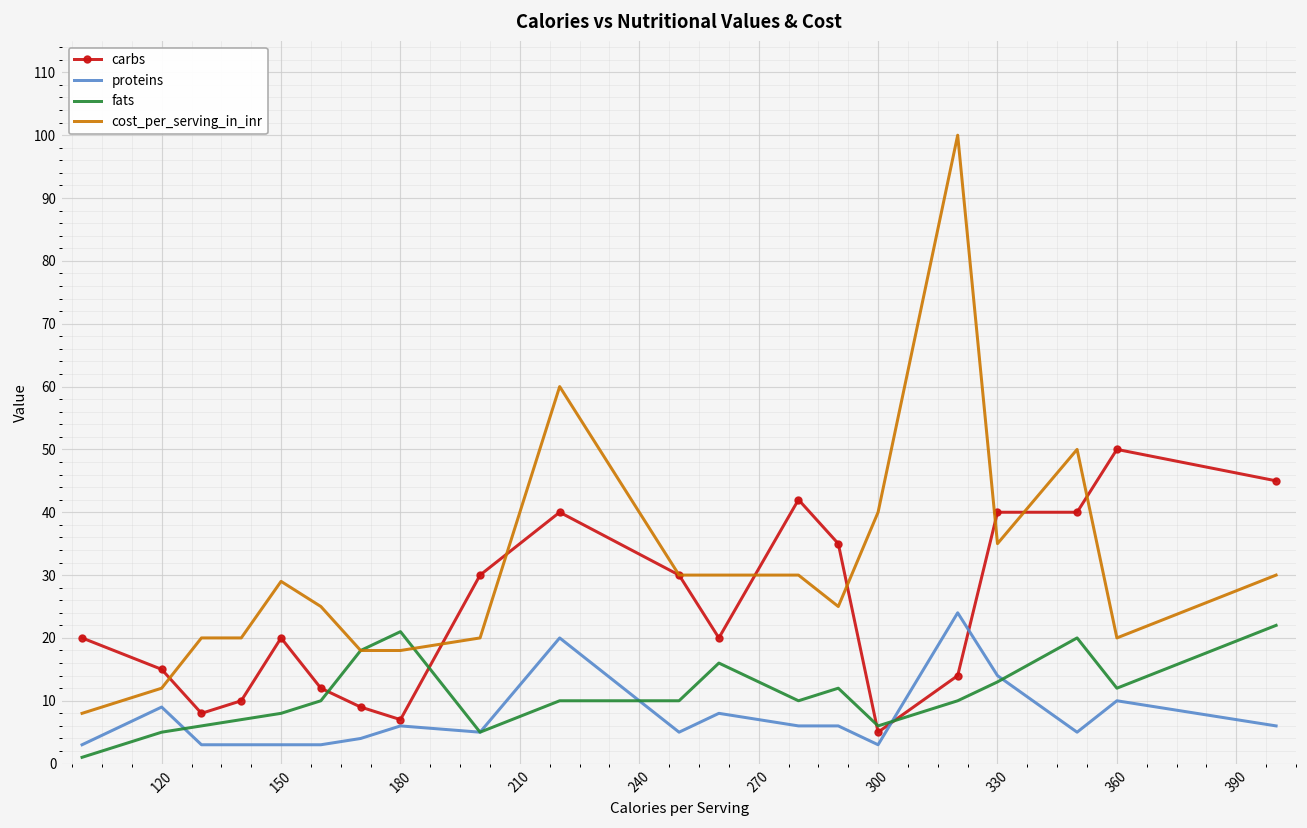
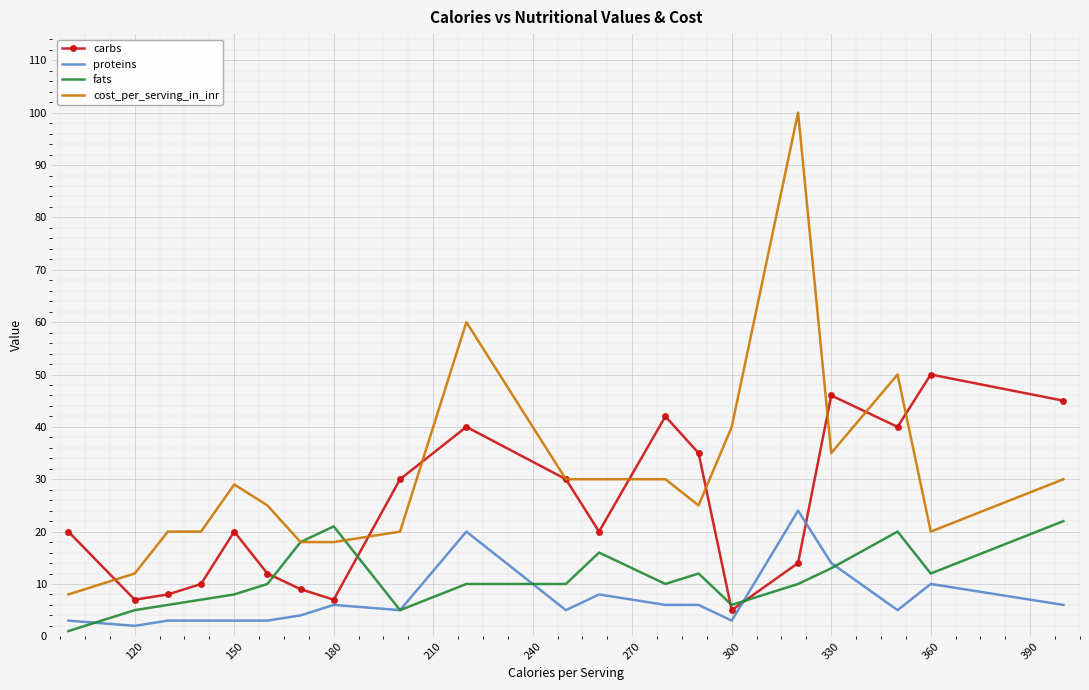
carbs, 120: 15 -> 7
proteins, 120: 9 -> 2
carbs, 330: 40 -> 46
